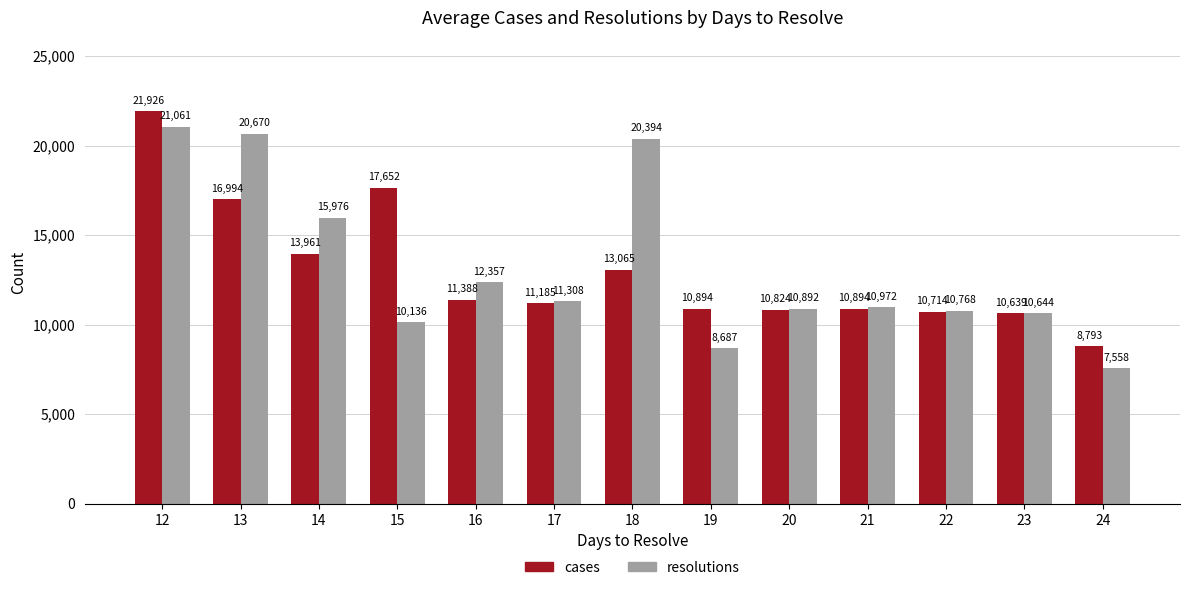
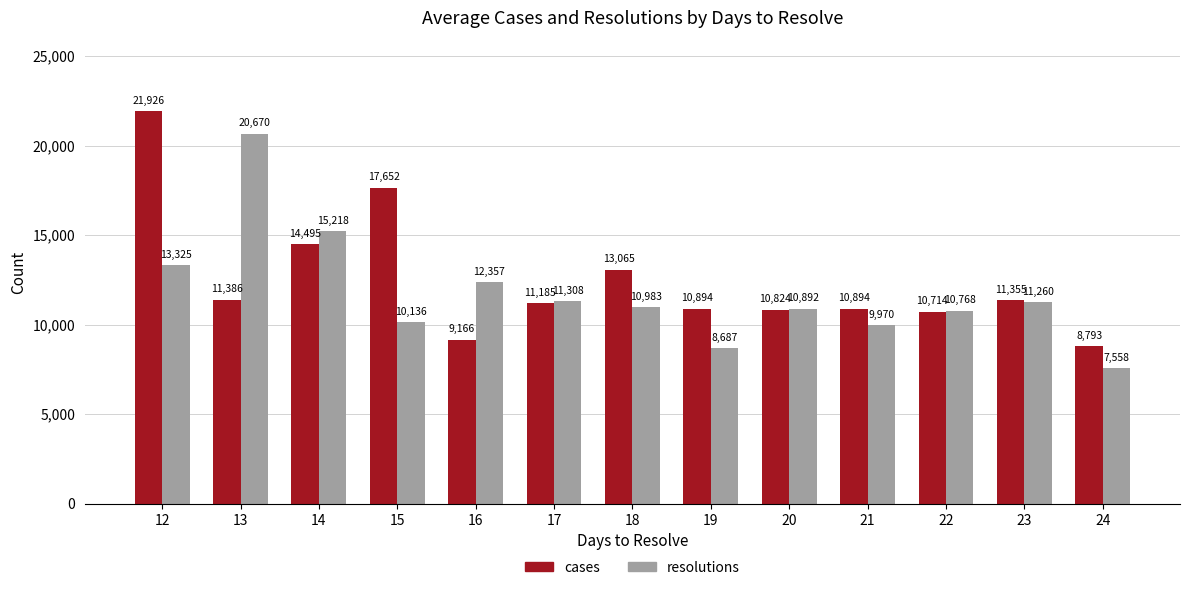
resolutions, 12: 21,061 -> 13,325
cases, 13: 16,994 -> 11,386
cases, 14: 13,961 -> 14,495
resolutions, 14: 15,976 -> 15,218
cases, 16: 11,388 -> 9,166
resolutions, 18: 20,394 -> 10,983
resolutions, 21: 10,972 -> 9,970
cases, 23: 10,639 -> 11,355
resolutions, 23: 10,644 -> 11,260
